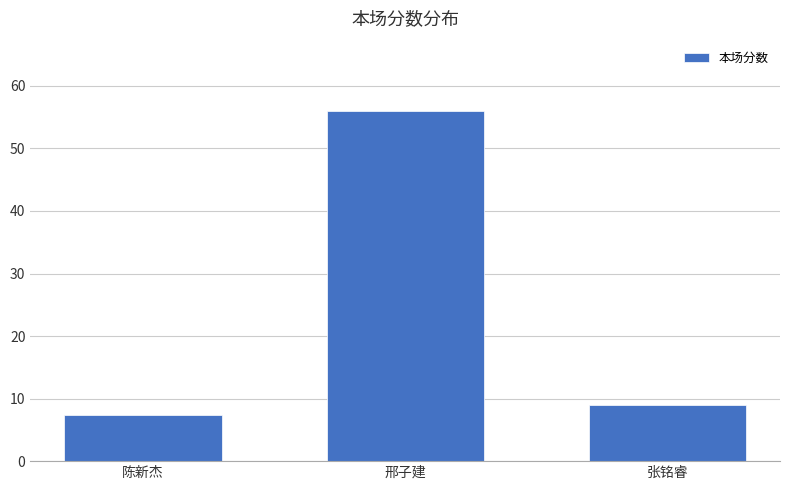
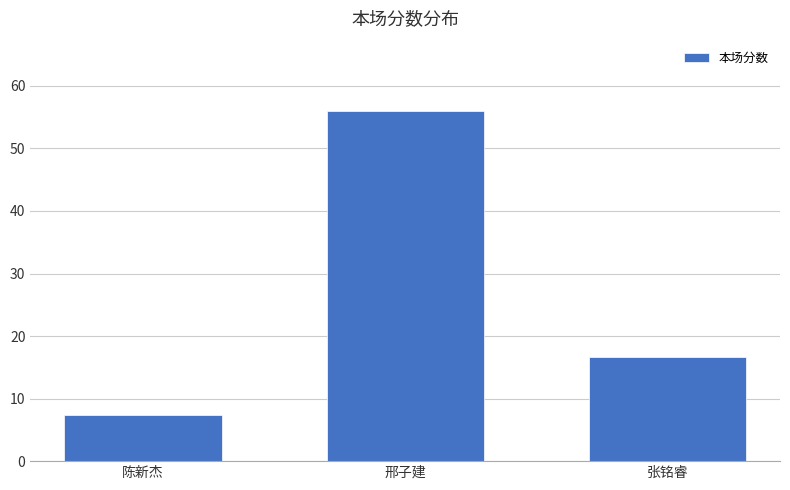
张铭睿: 9 -> 17
